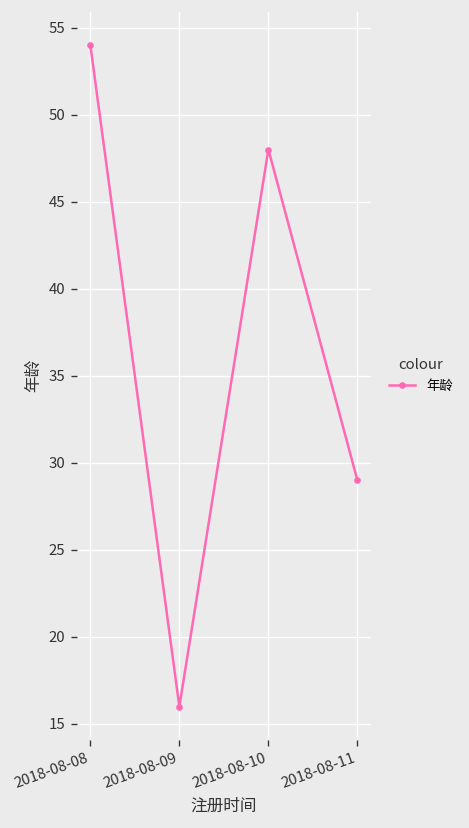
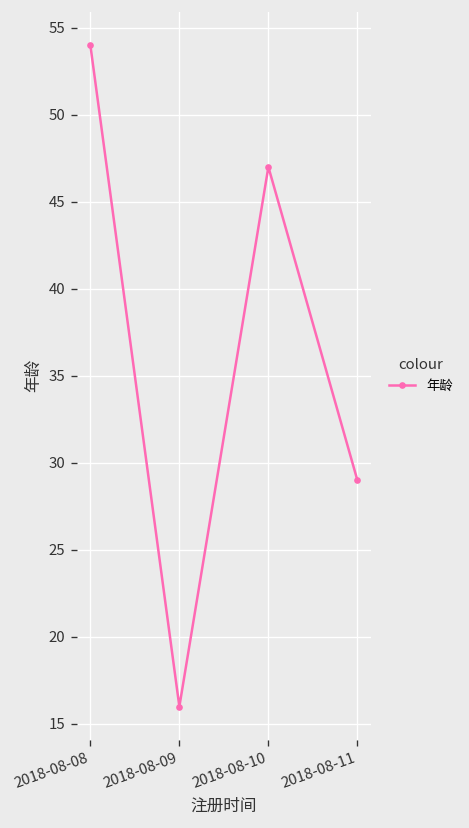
2018-08-10: 48 -> 47
